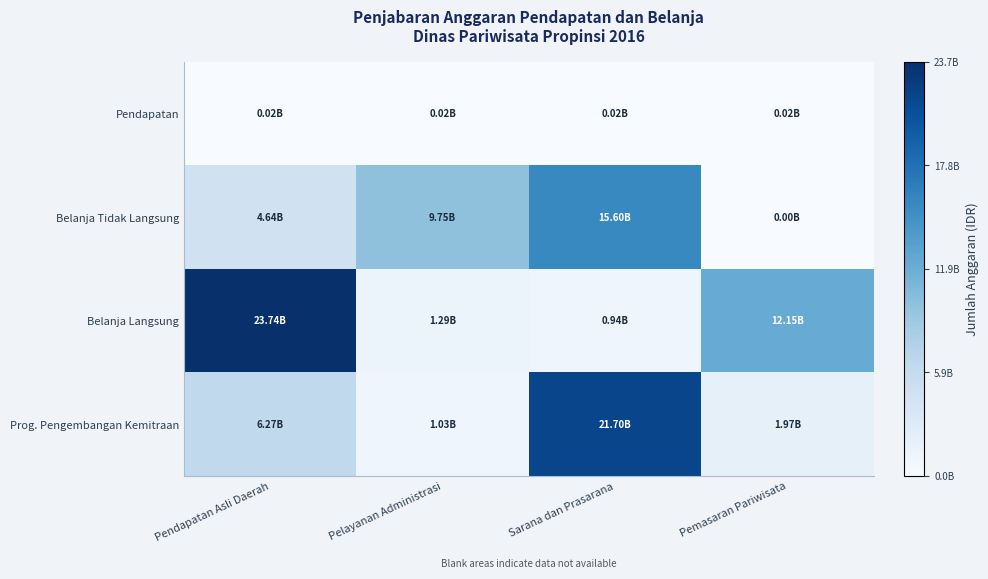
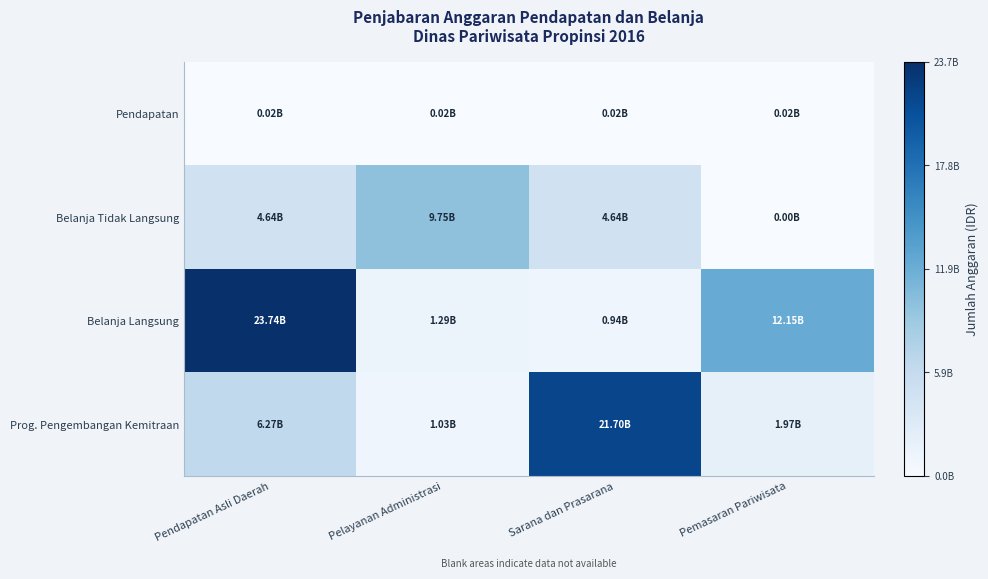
Belanja Tidak Langsung, Sarana dan Prasarana: 15.60B -> 4.64B
